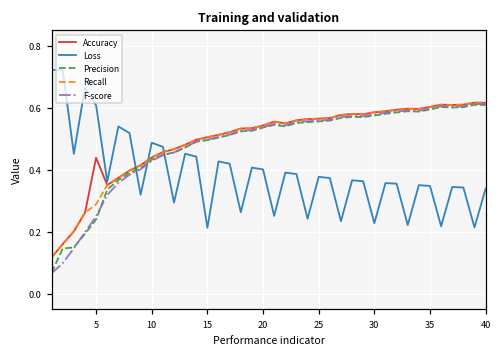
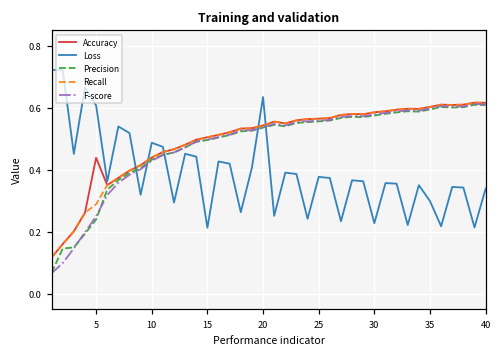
Loss, 20: 0.40 -> 0.64
Loss, 35: 0.35 -> 0.30
